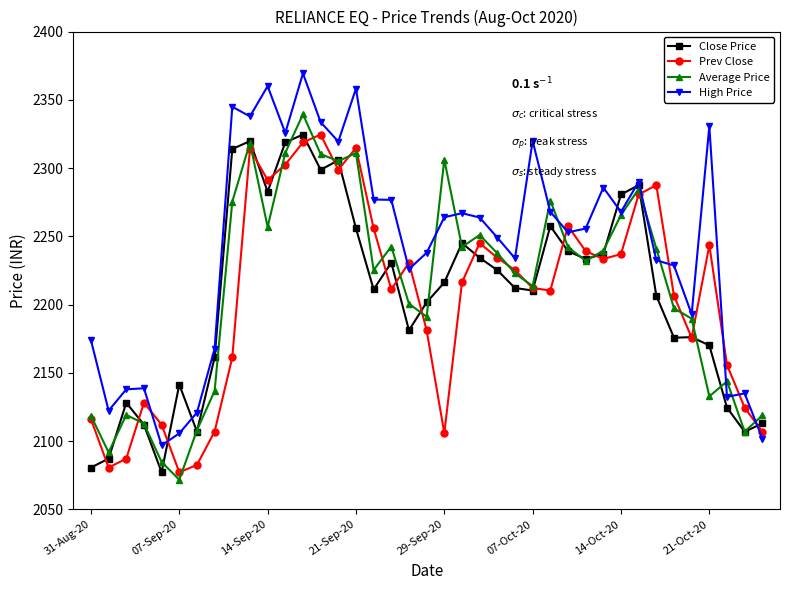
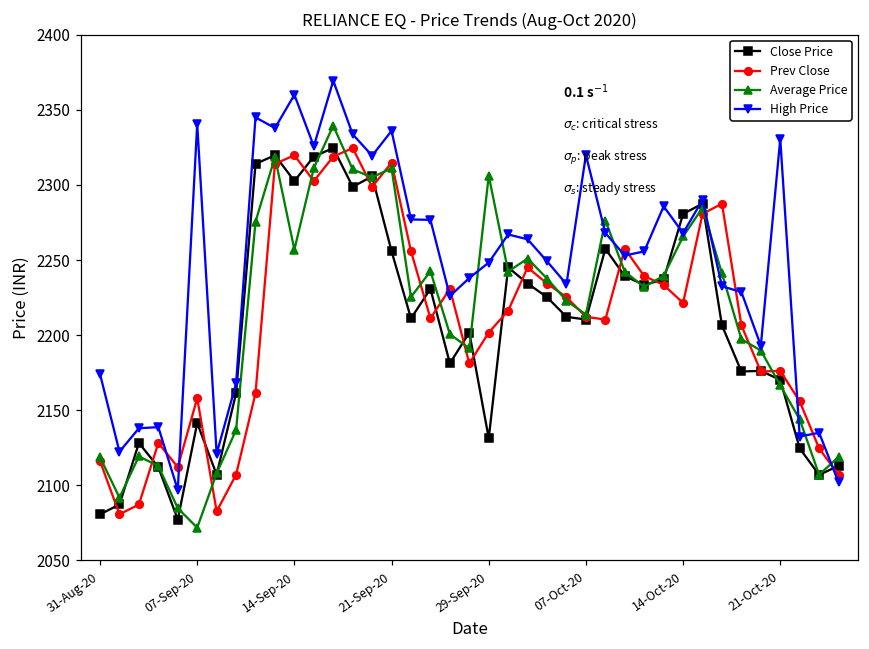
Prev Close, 07-Sep-20: 2077 -> 2158
High Price, 07-Sep-20: 2106 -> 2341
Close Price, 14-Sep-20: 2283 -> 2303
Prev Close, 14-Sep-20: 2291 -> 2320
High Price, 21-Sep-20: 2358 -> 2336
Close Price, 29-Sep-20: 2216 -> 2131
Prev Close, 29-Sep-20: 2106 -> 2202
High Price, 29-Sep-20: 2264 -> 2248
Prev Close, 14-Oct-20: 2237 -> 2221
Prev Close, 21-Oct-20: 2244 -> 2176
Average Price, 21-Oct-20: 2133 -> 2167
